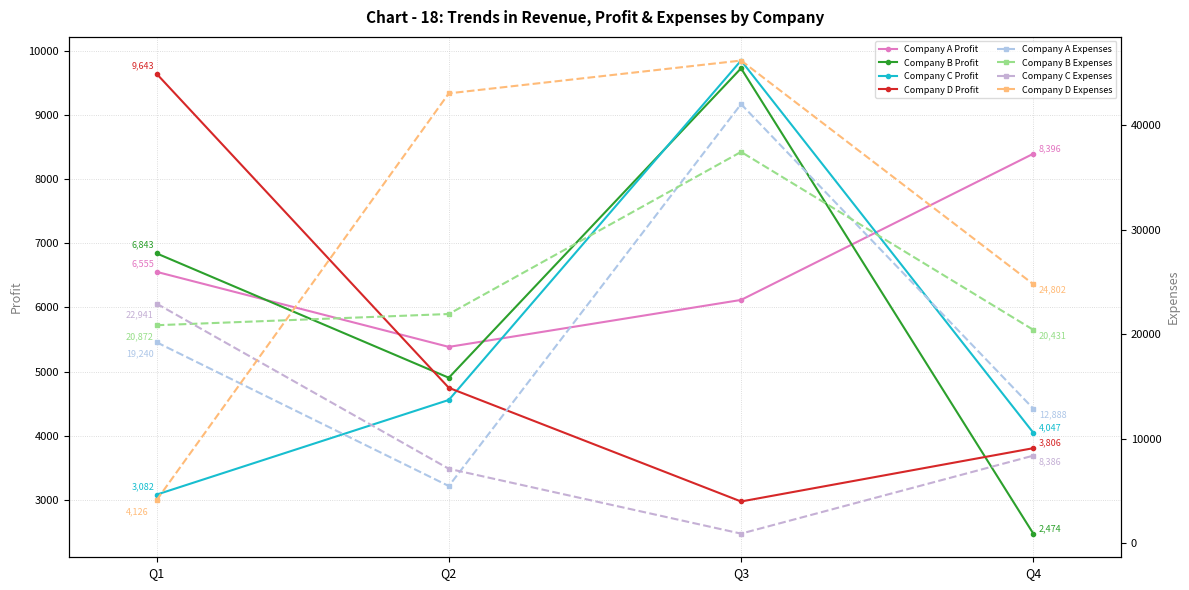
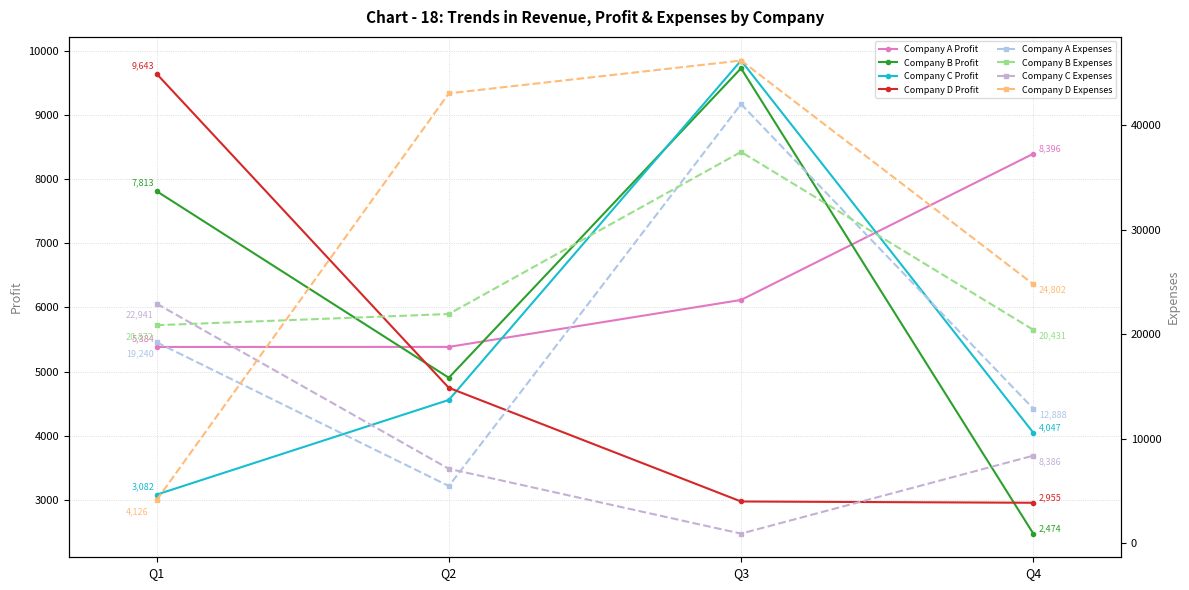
Company A Profit, Q1: 6,555 -> 5,384
Company B Profit, Q1: 6,843 -> 7,813
Company D Profit, Q4: 3,806 -> 2,955
